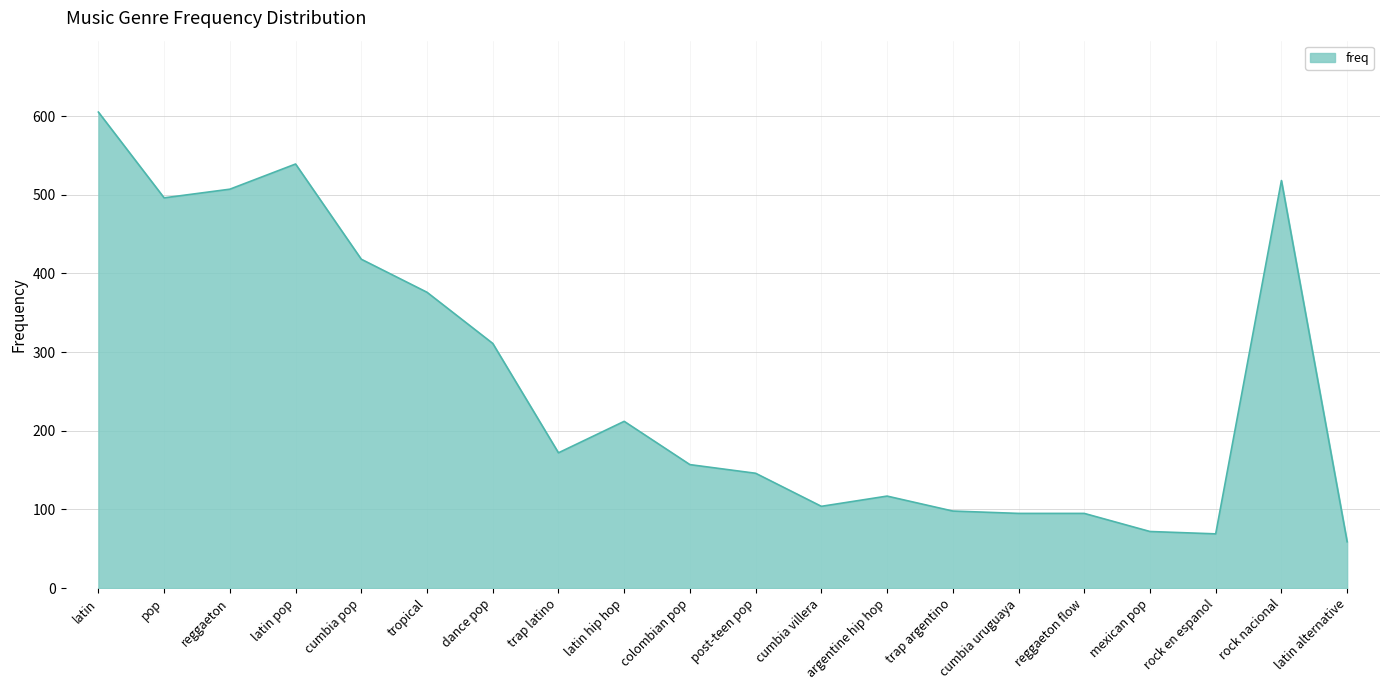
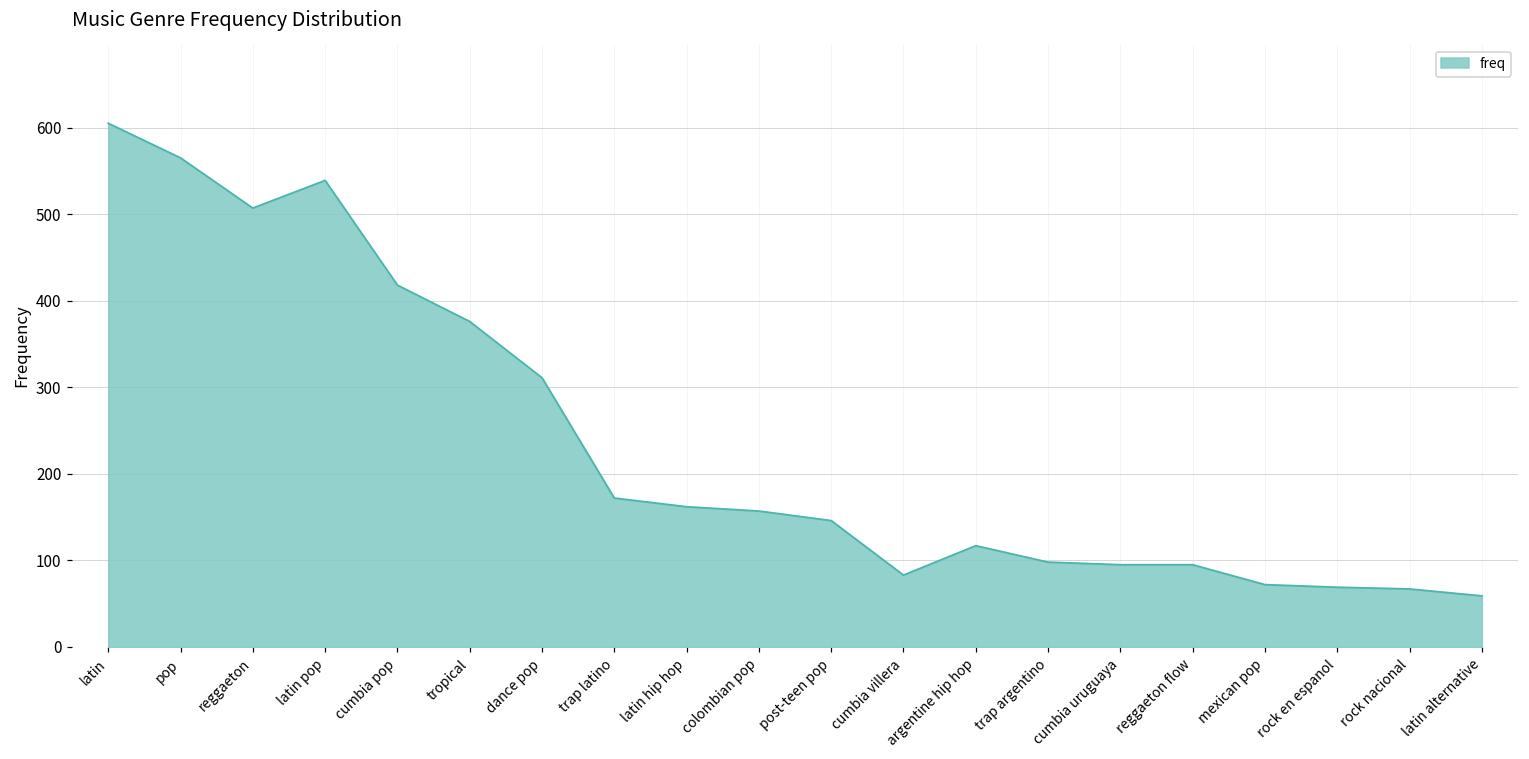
pop: 500 -> 570
latin hip hop: 210 -> 160
cumbia villera: 100 -> 80
rock nacional: 520 -> 70
